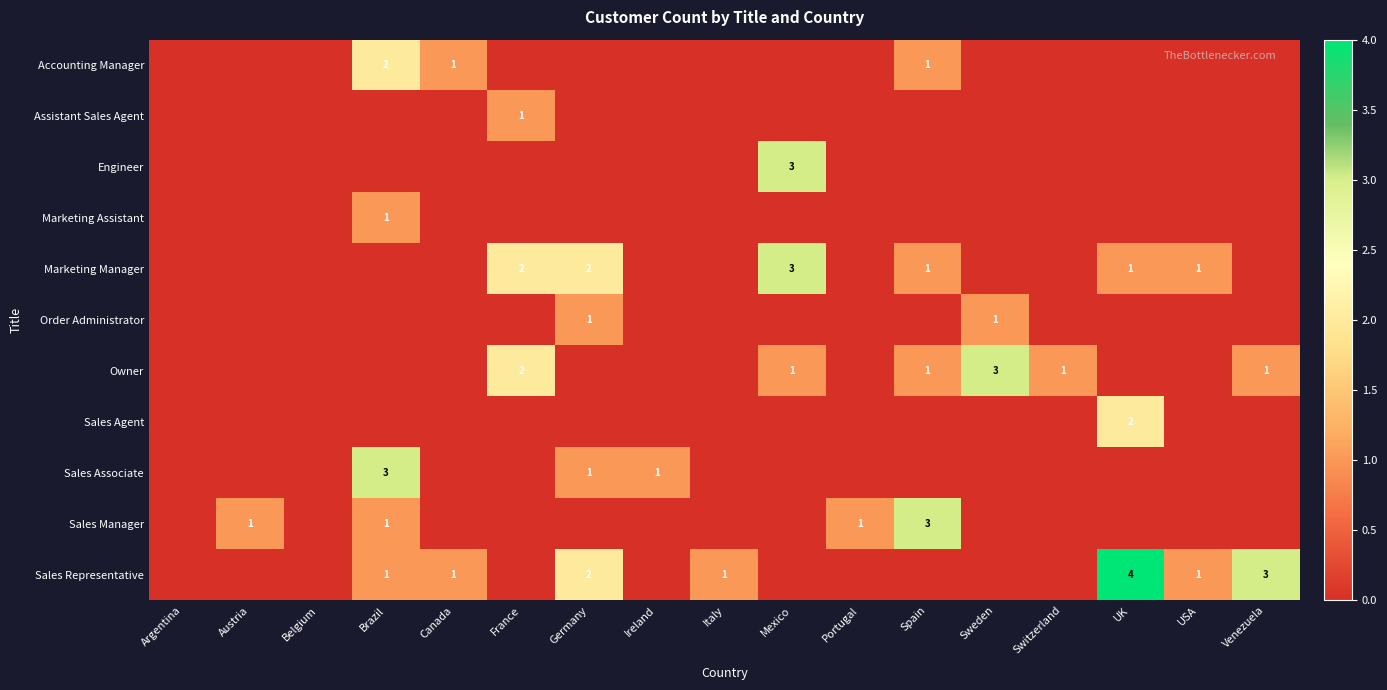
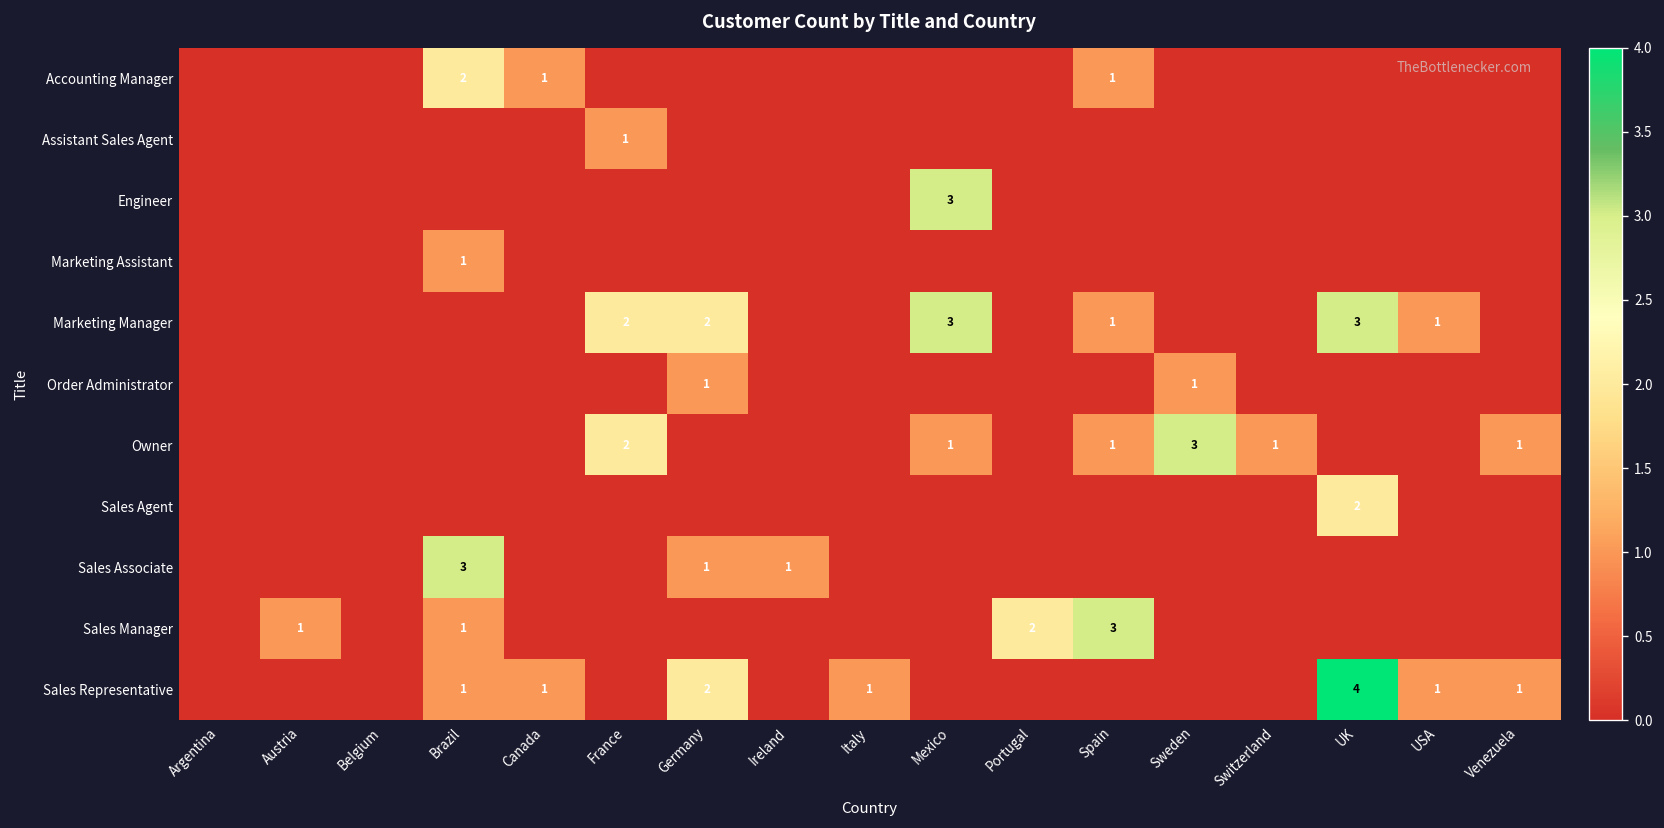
Marketing Manager, UK: 1 -> 3
Sales Manager, Portugal: 1 -> 2
Sales Representative, Venezuela: 3 -> 1
